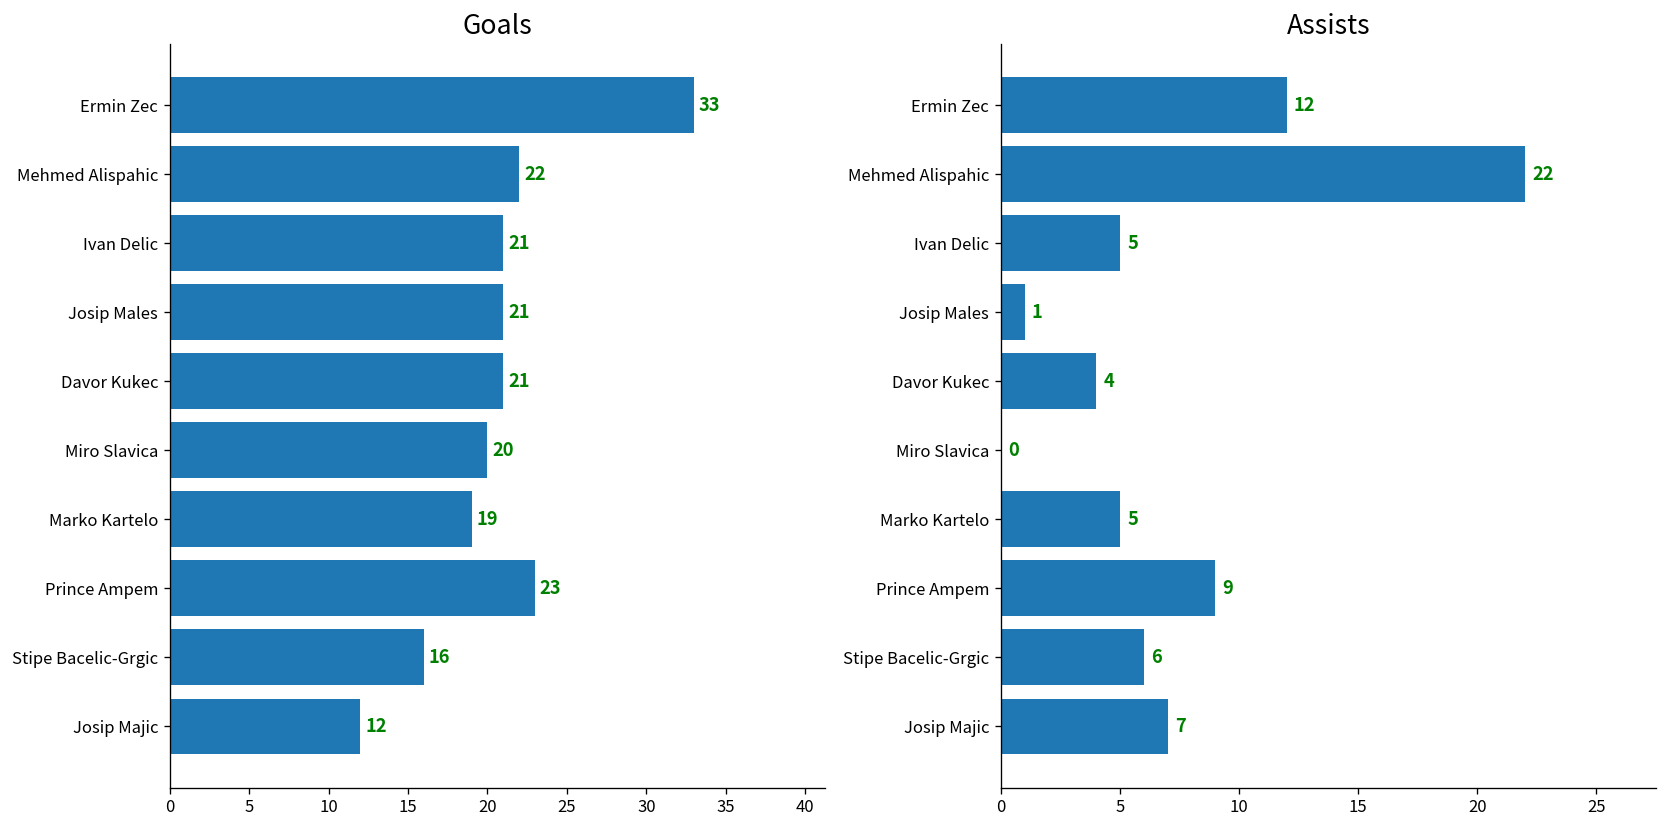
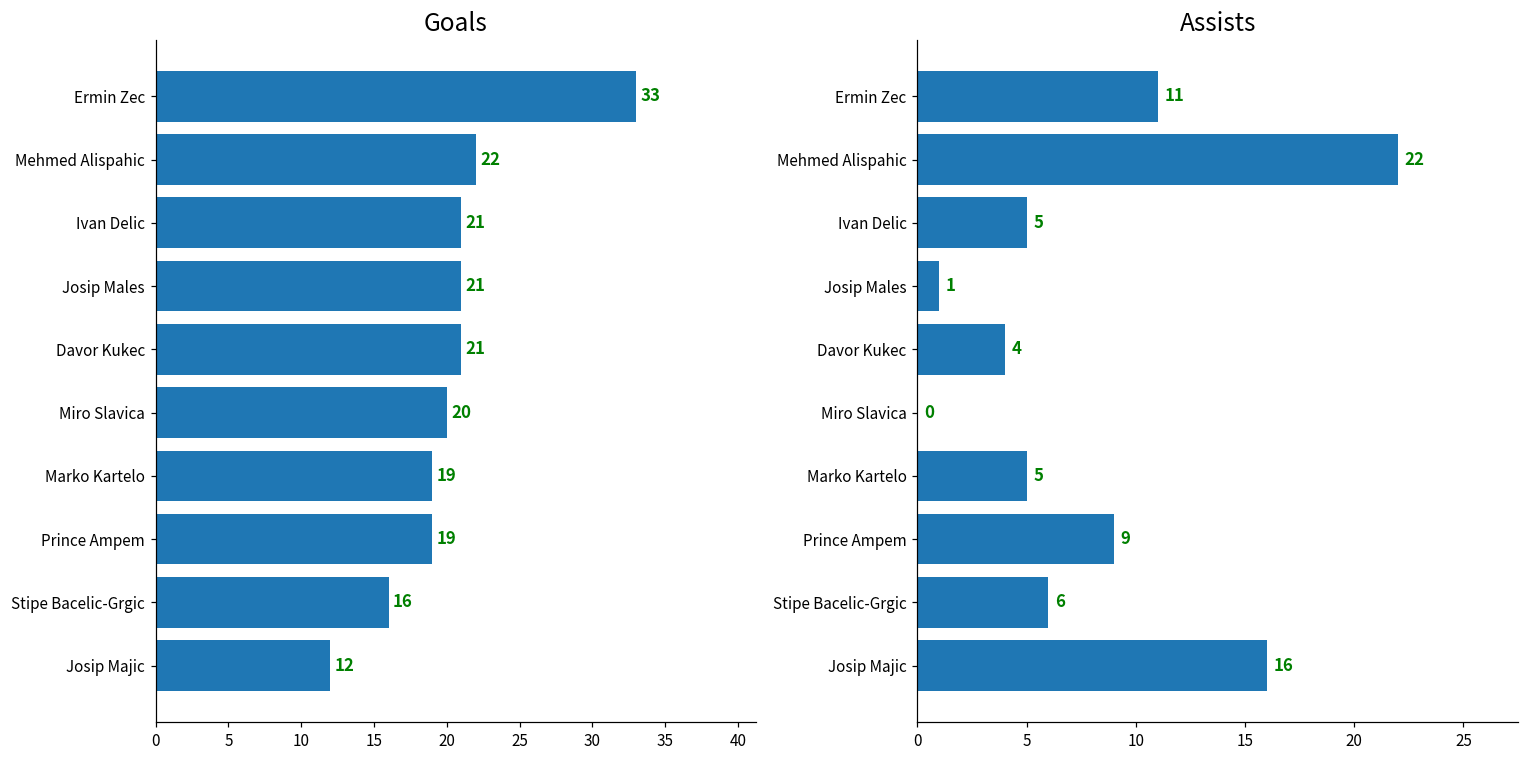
Goals, Prince Ampem: 23 -> 19
Assists, Ermin Zec: 12 -> 11
Assists, Josip Majic: 7 -> 16
